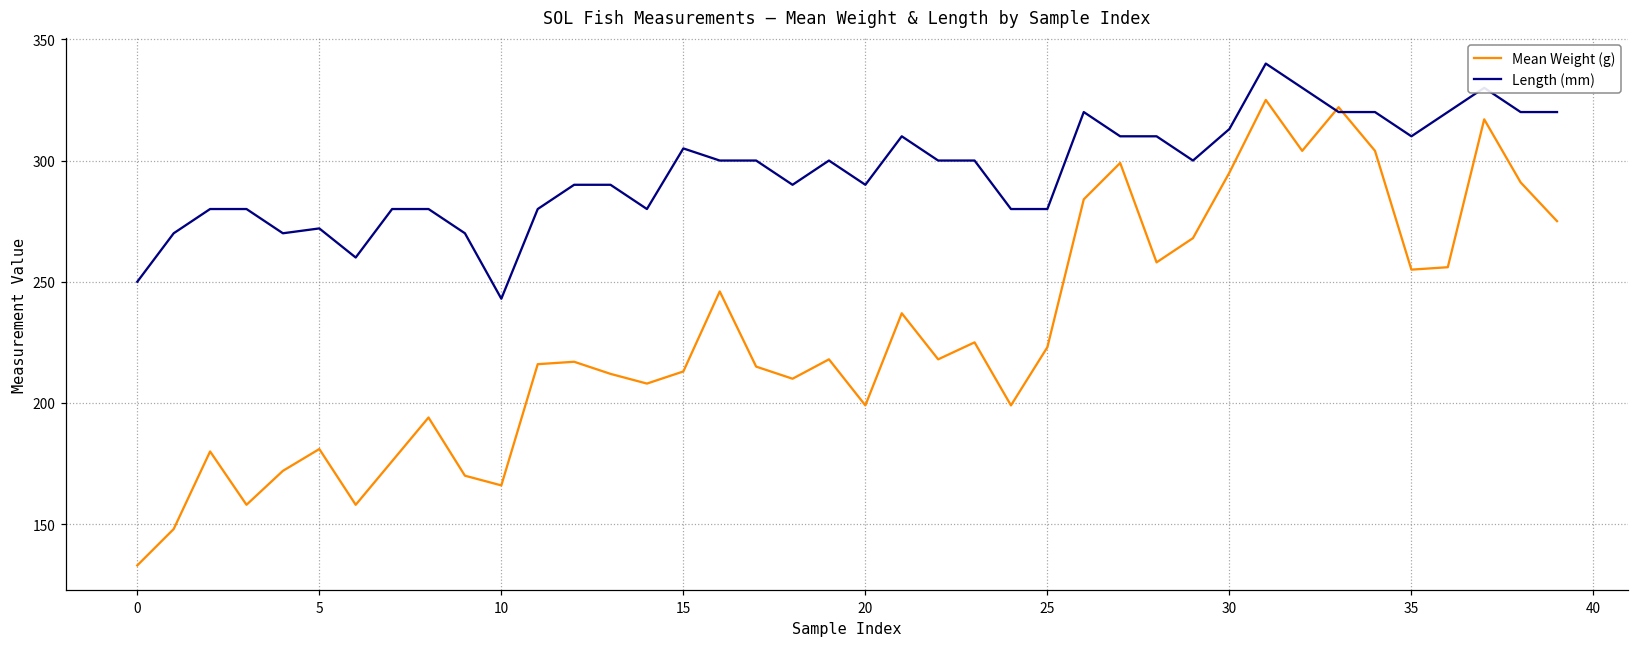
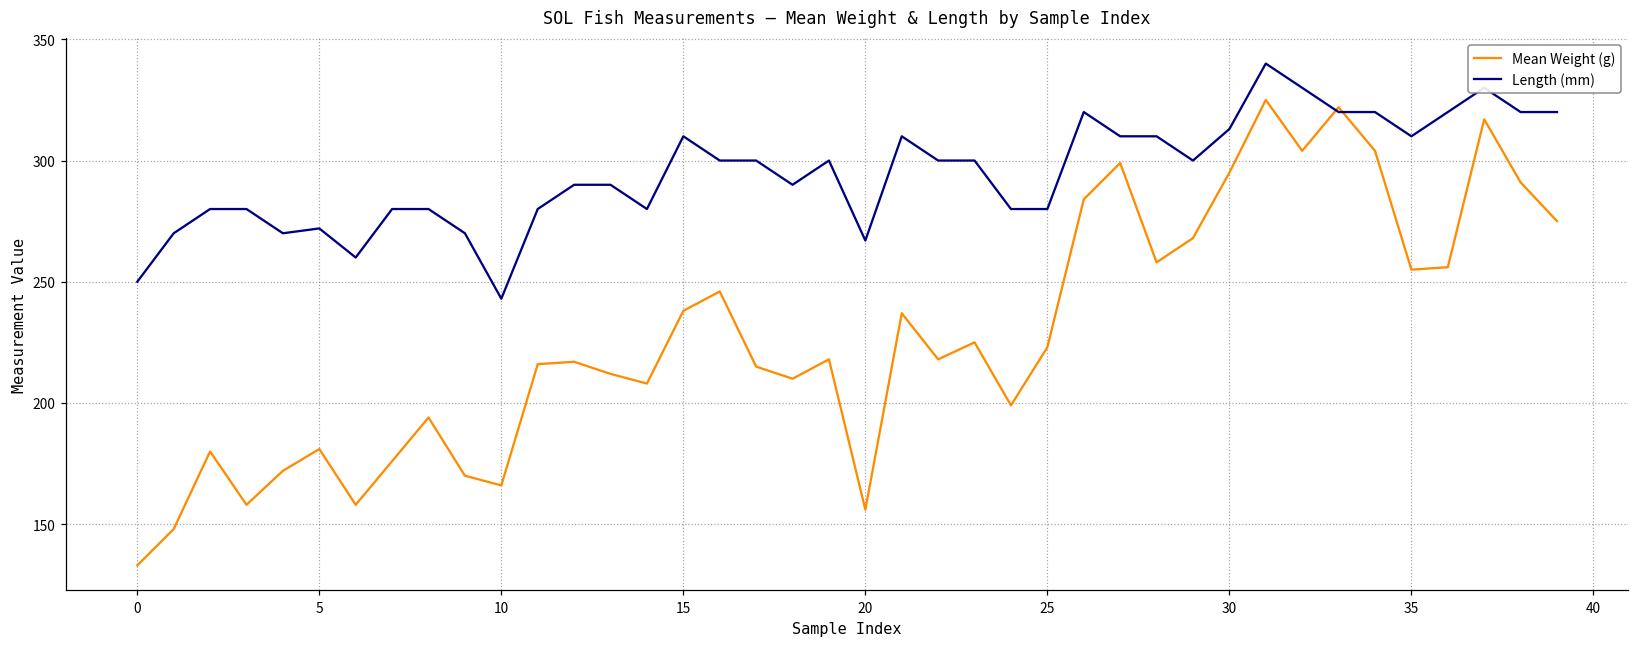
Mean Weight (g), 15: 213 -> 238
Length (mm), 15: 305 -> 310
Mean Weight (g), 20: 199 -> 156
Length (mm), 20: 290 -> 267
